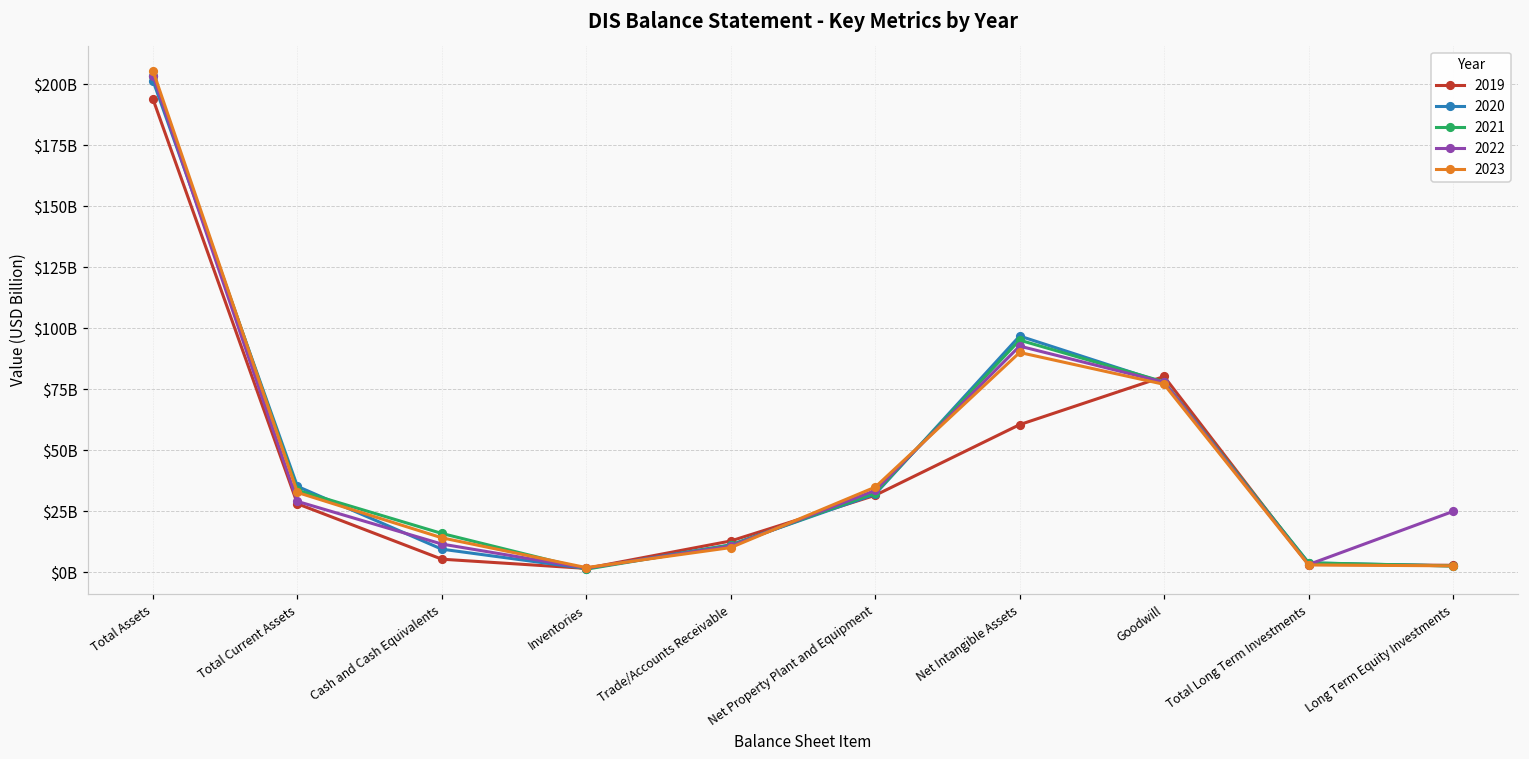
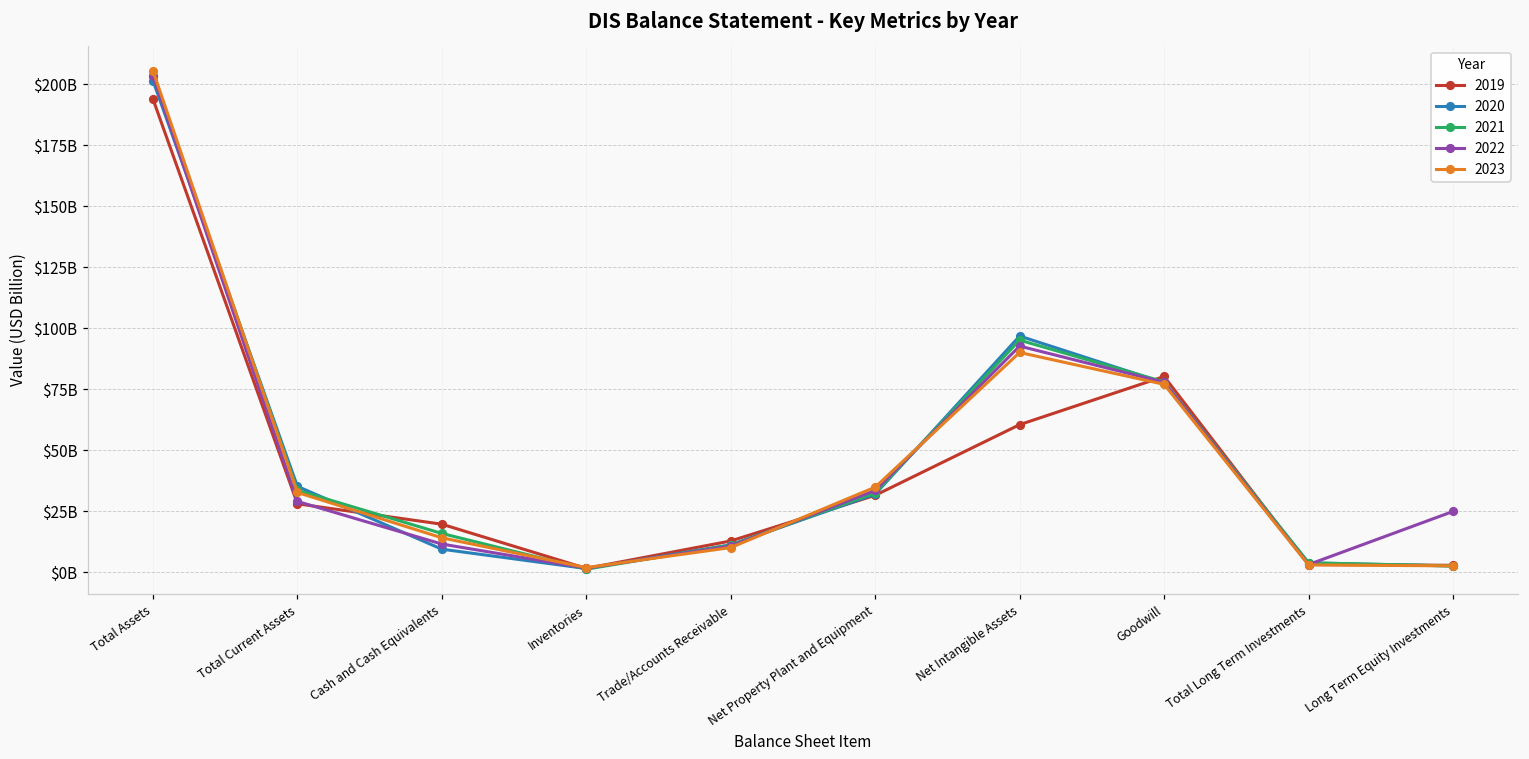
2019, Cash and Cash Equivalents: $5000000000 -> $20000000000
